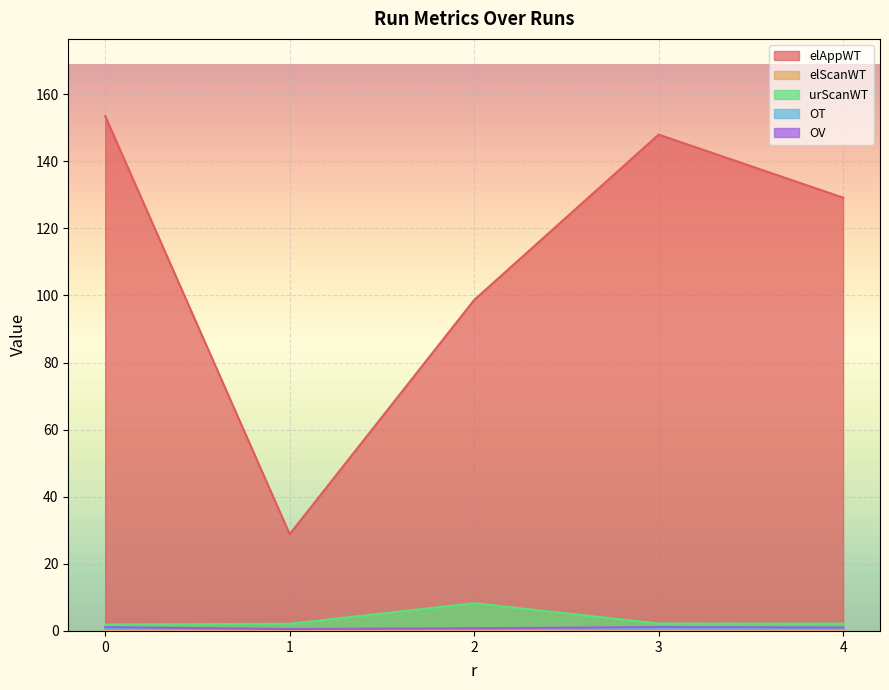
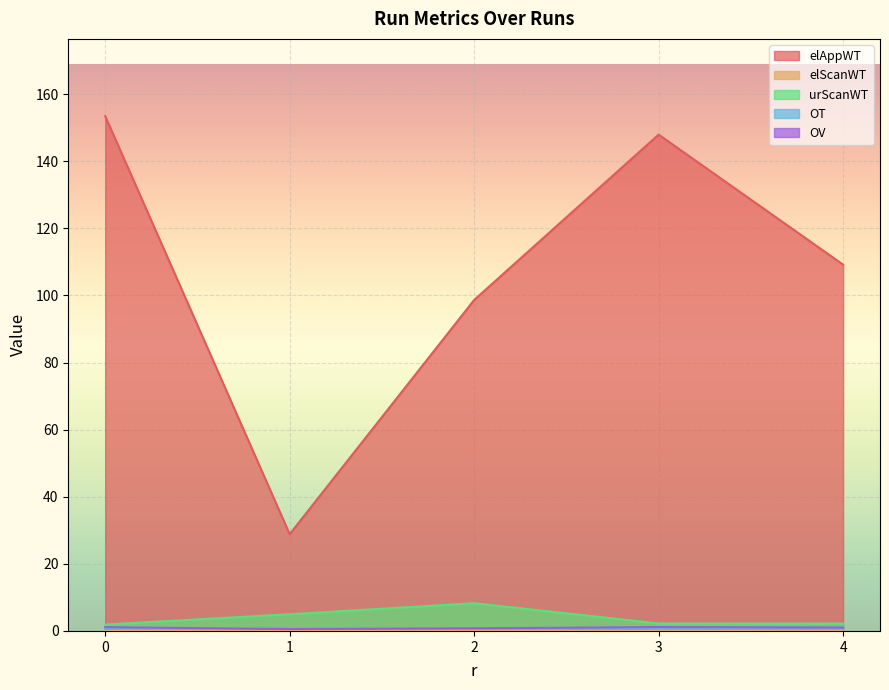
urScanWT, 1: 2 -> 5
elAppWT, 4: 129 -> 109
